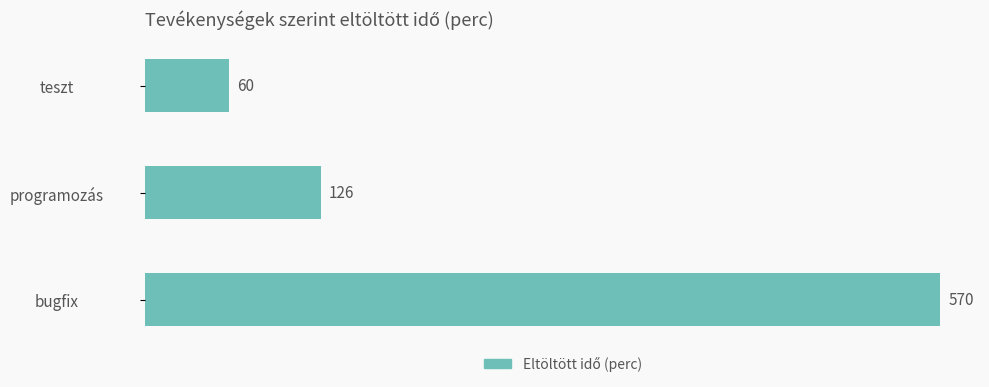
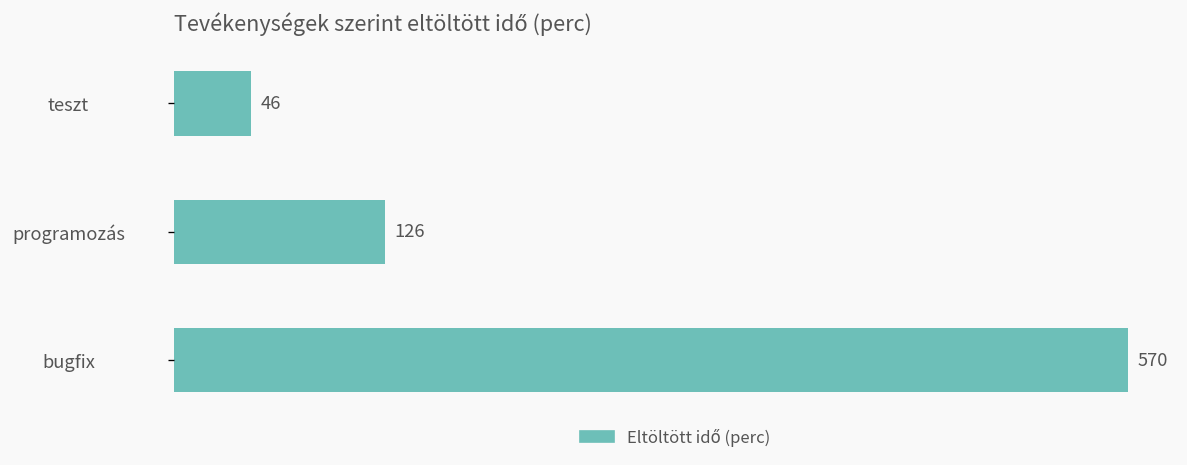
teszt: 60 -> 46
